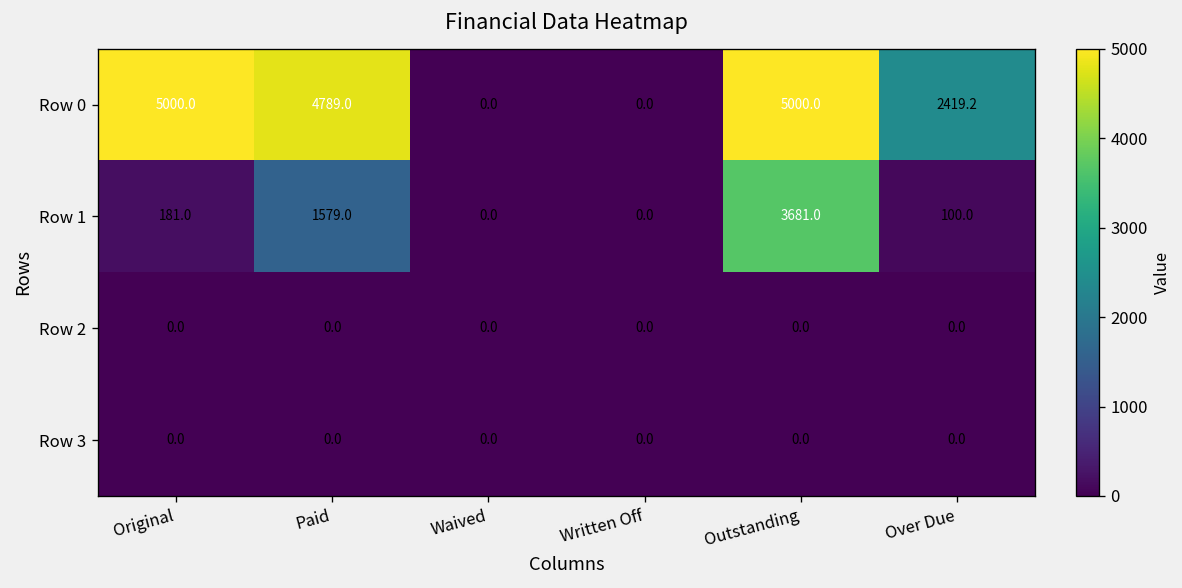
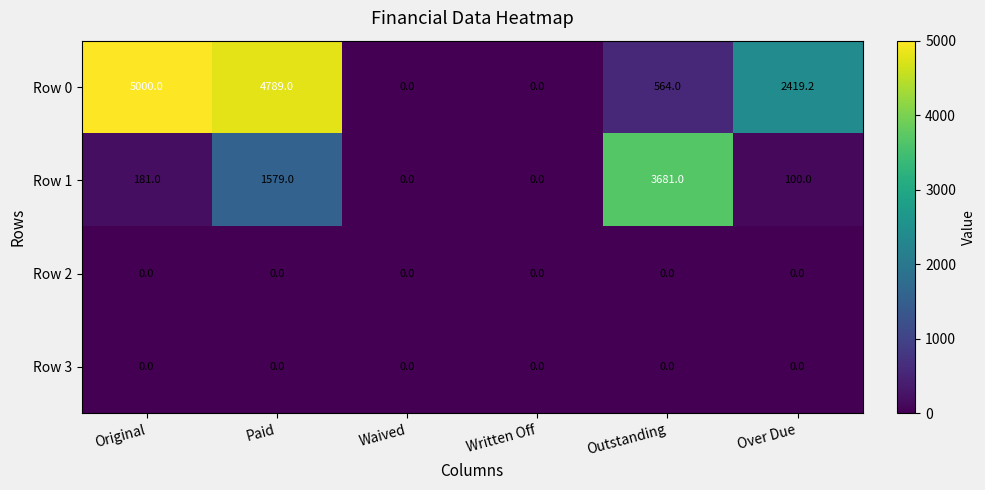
Row 0, Outstanding: 5000.0 -> 564.0
